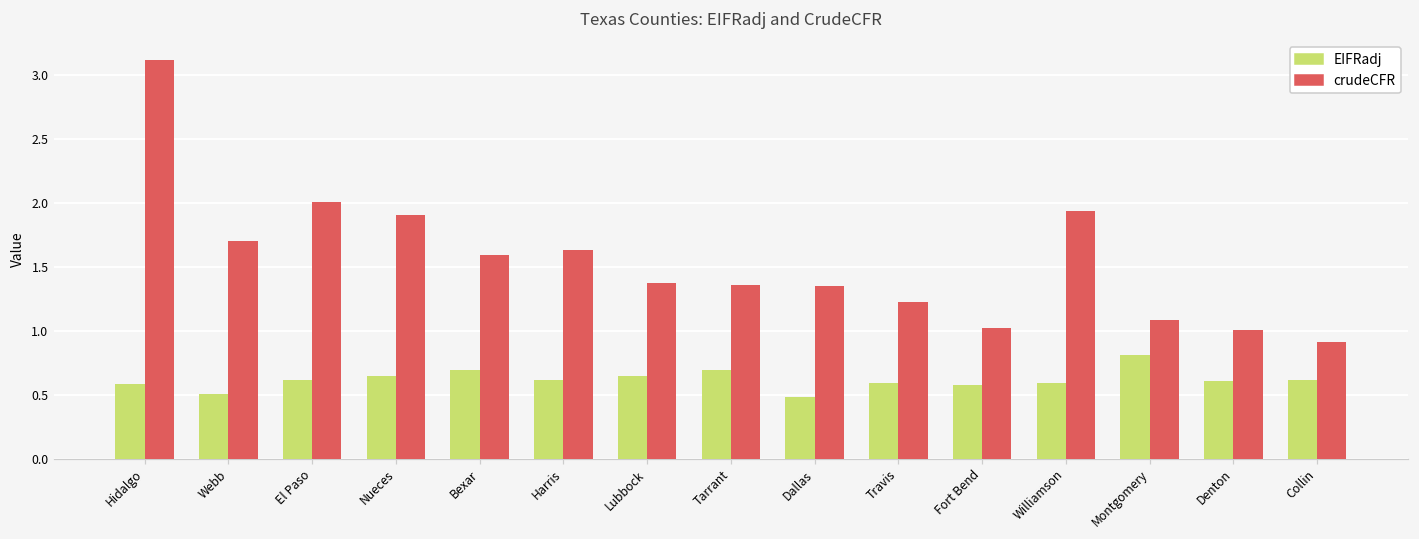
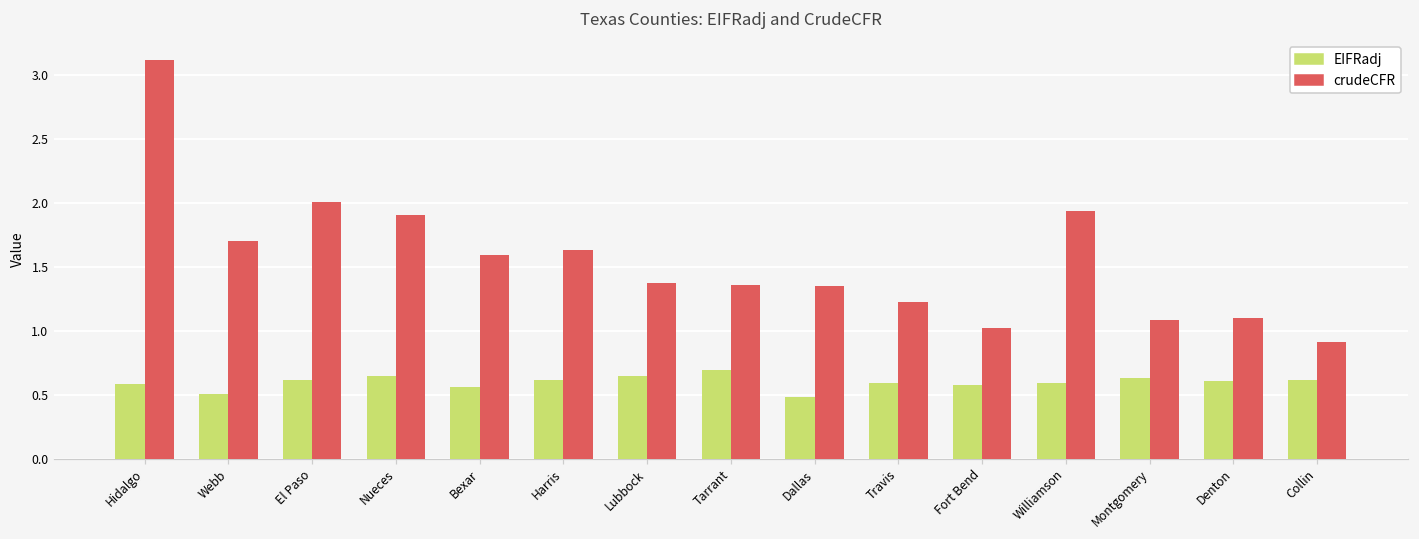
EIFRadj, Bexar: 0.69 -> 0.56
EIFRadj, Montgomery: 0.81 -> 0.63
crudeCFR, Denton: 1.01 -> 1.10
